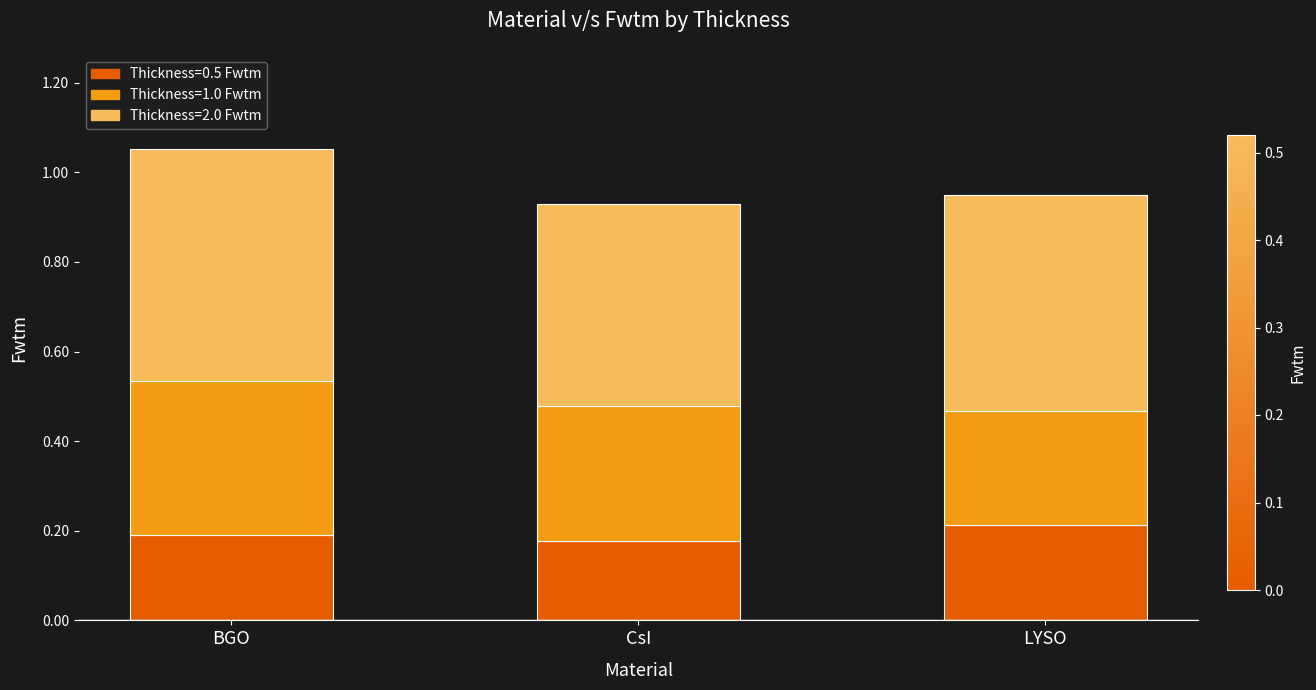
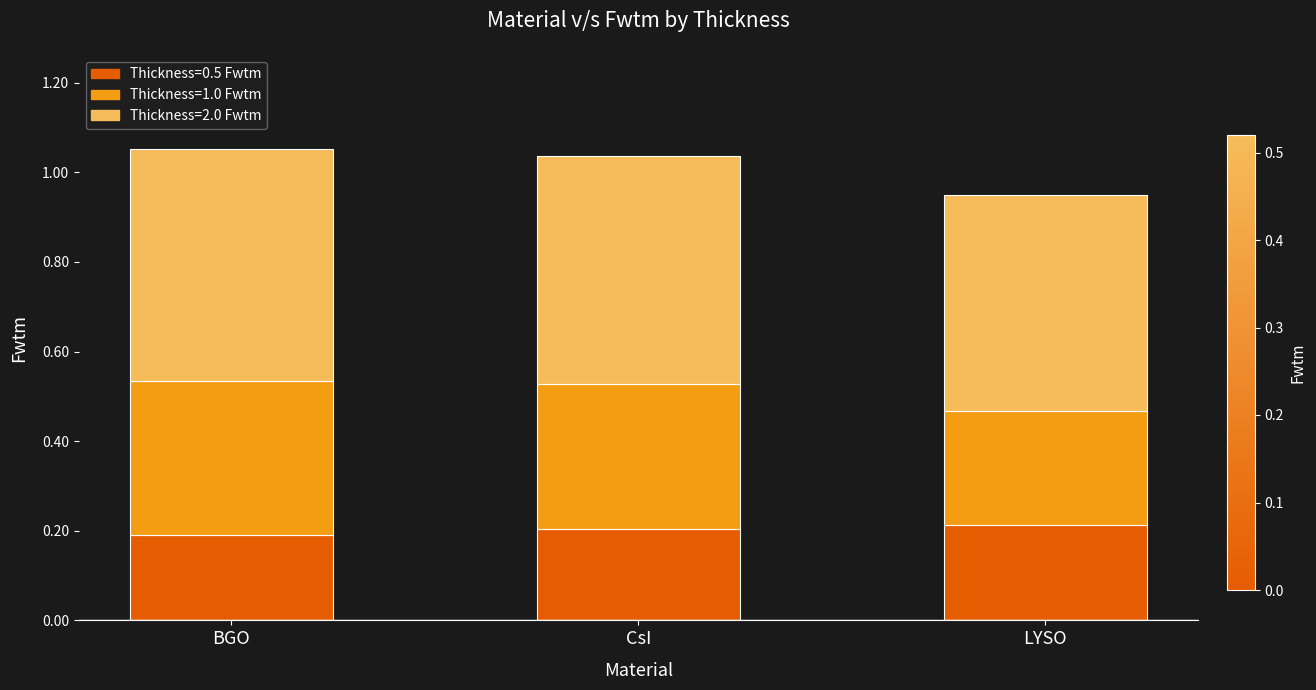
Thickness=0.5 Fwtm, CsI: 0.18 -> 0.21
Thickness=1.0 Fwtm, CsI: 0.30 -> 0.32
Thickness=2.0 Fwtm, CsI: 0.45 -> 0.51
